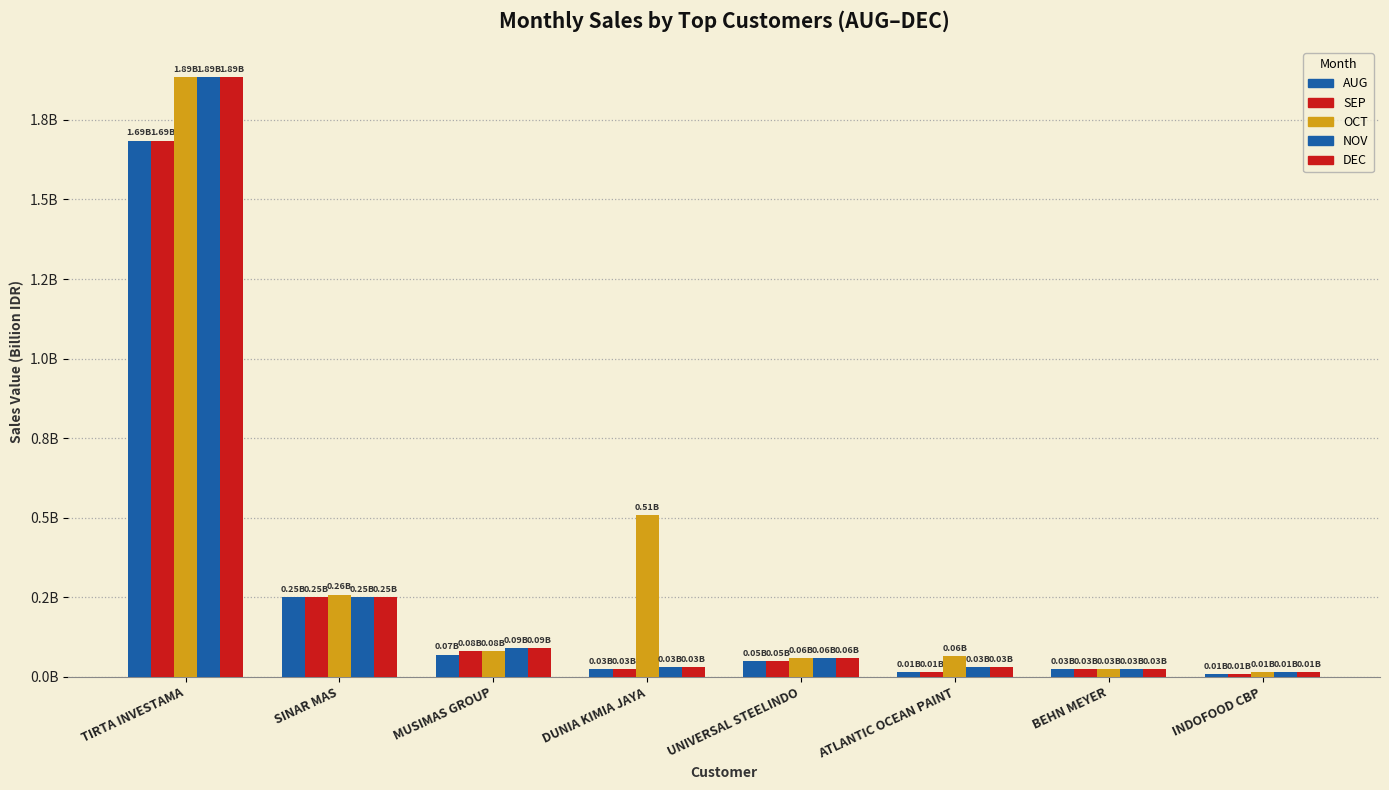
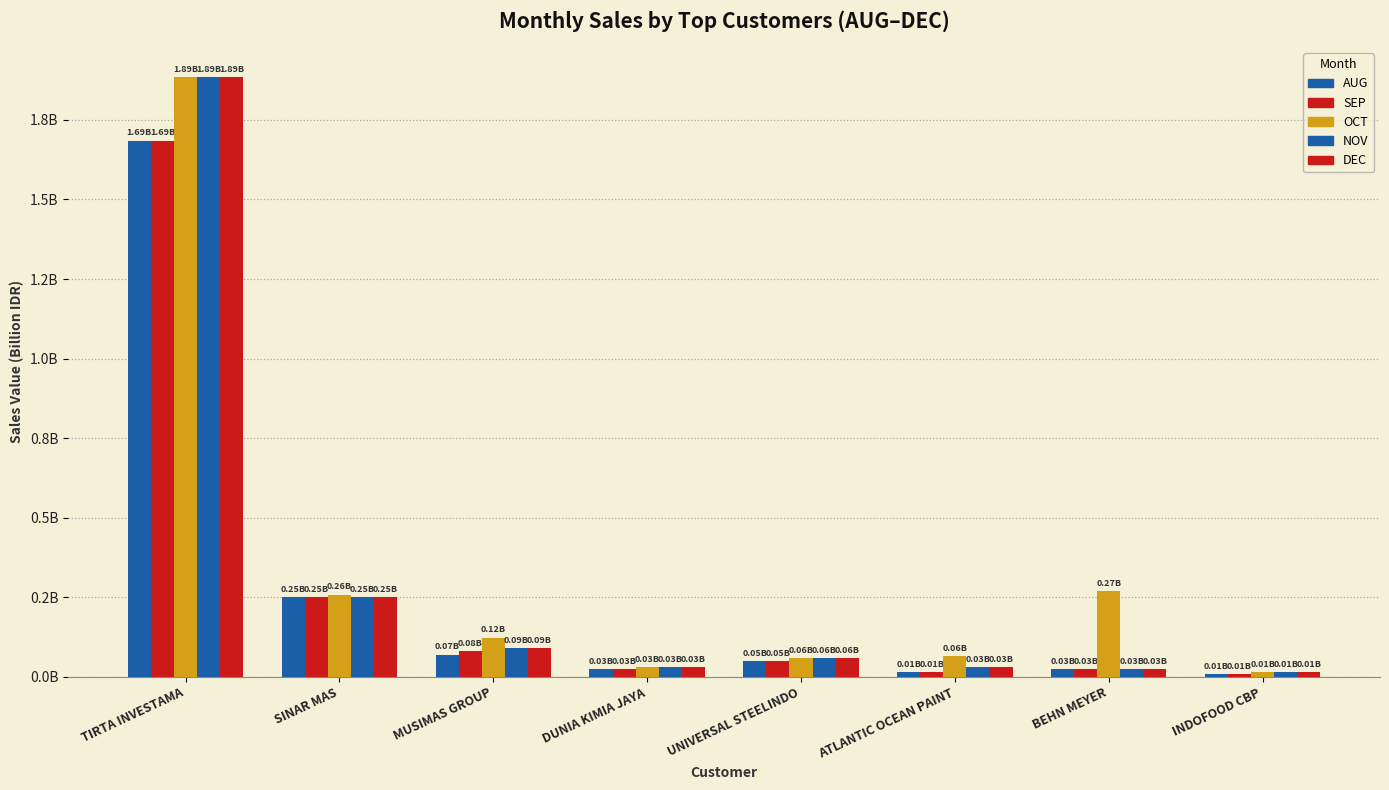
OCT, MUSIMAS GROUP: 0.08B -> 0.12B
OCT, DUNIA KIMIA JAYA: 0.51B -> 0.03B
OCT, BEHN MEYER: 0.03B -> 0.27B
